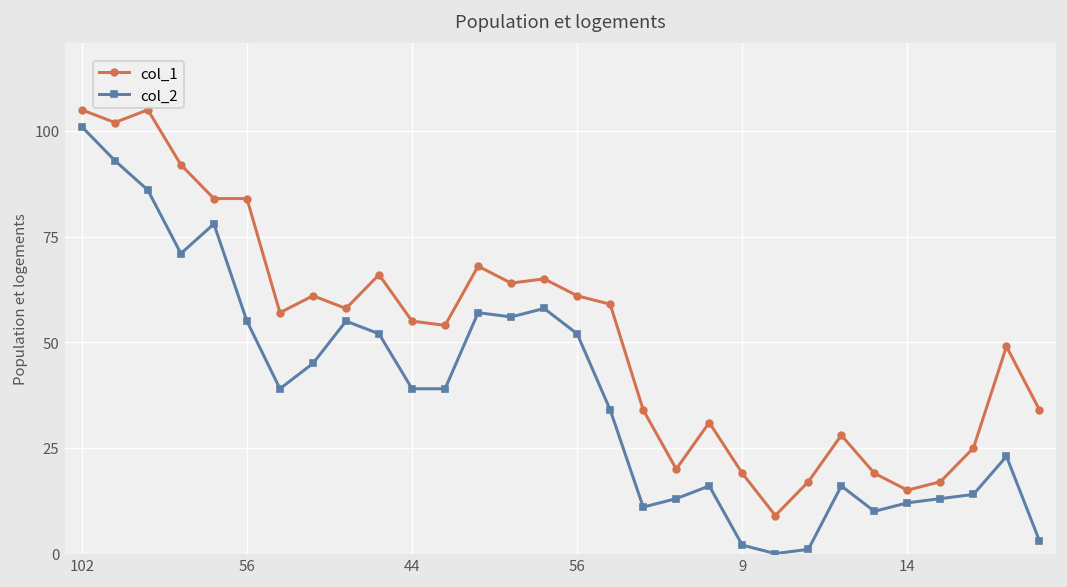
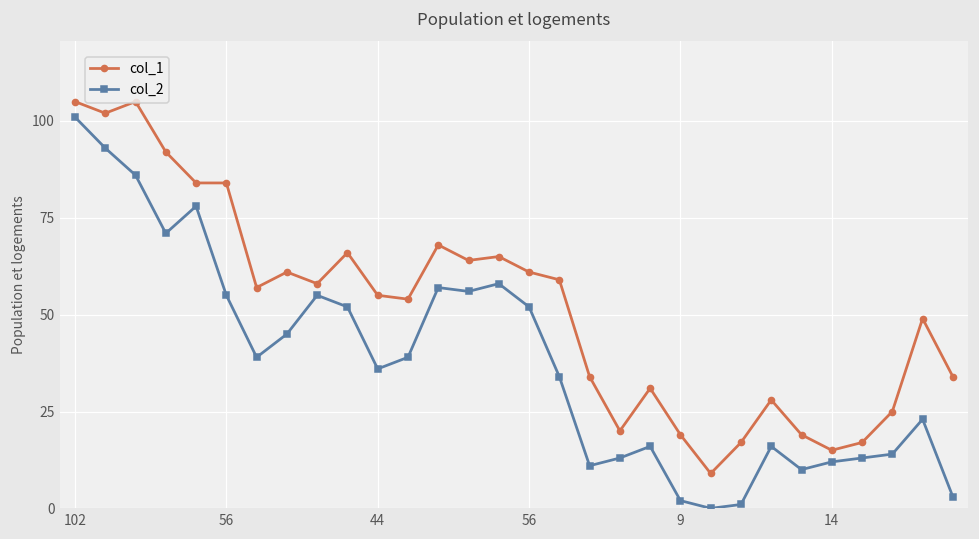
col_2, 44: 39 -> 36
